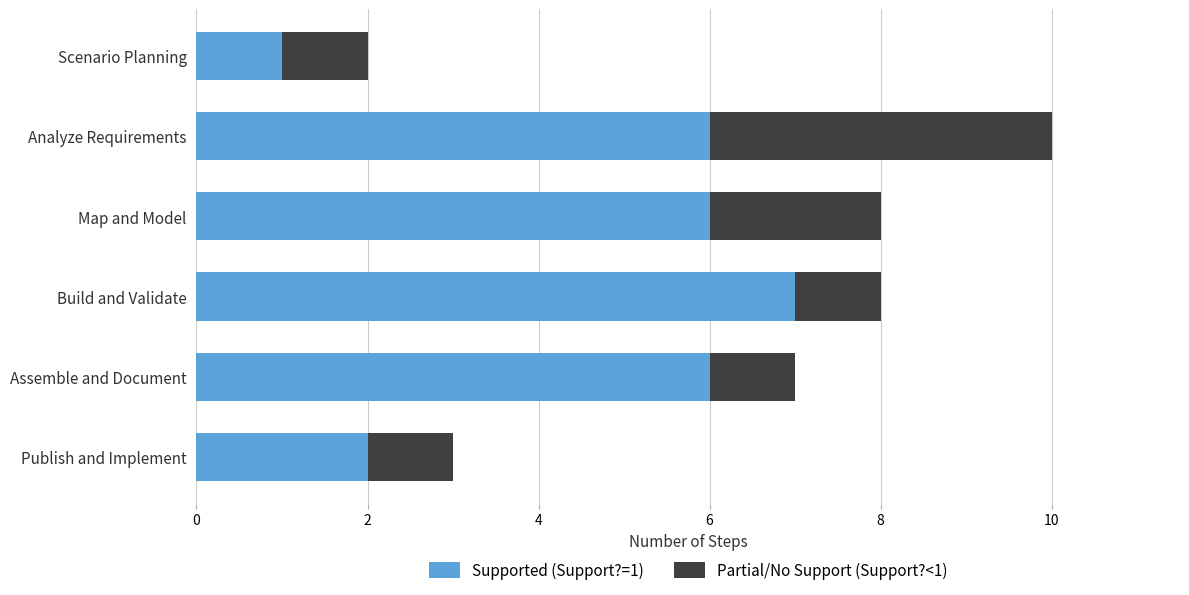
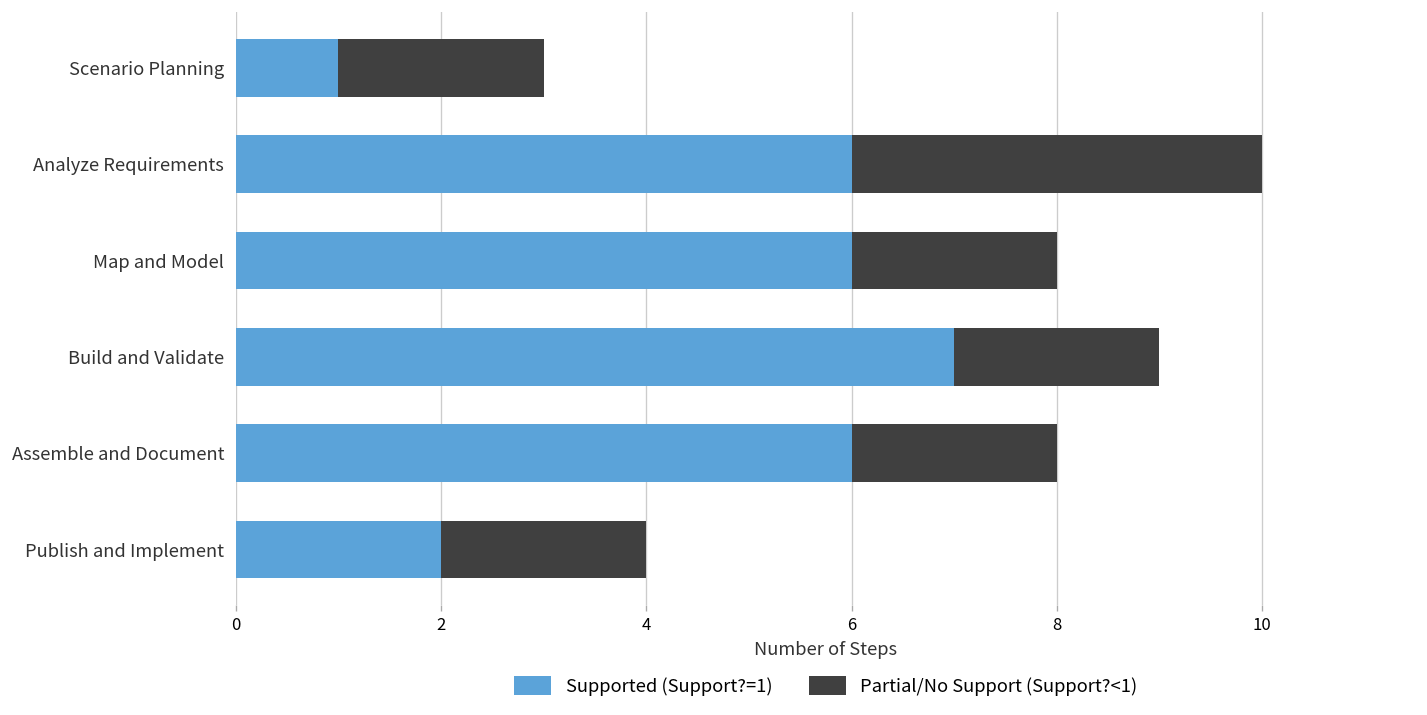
Partial/No Support (Support?<1), Scenario Planning: 1 -> 2
Partial/No Support (Support?<1), Build and Validate: 1 -> 2
Partial/No Support (Support?<1), Assemble and Document: 1 -> 2
Partial/No Support (Support?<1), Publish and Implement: 1 -> 2
